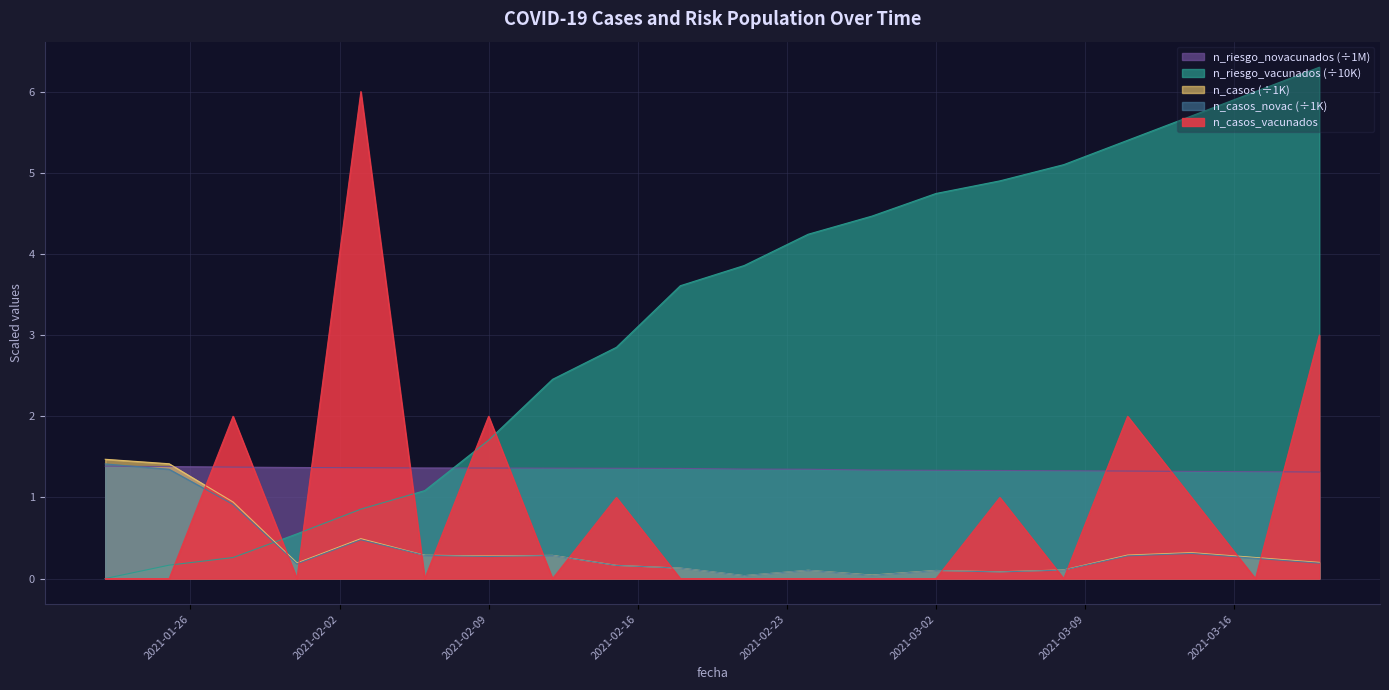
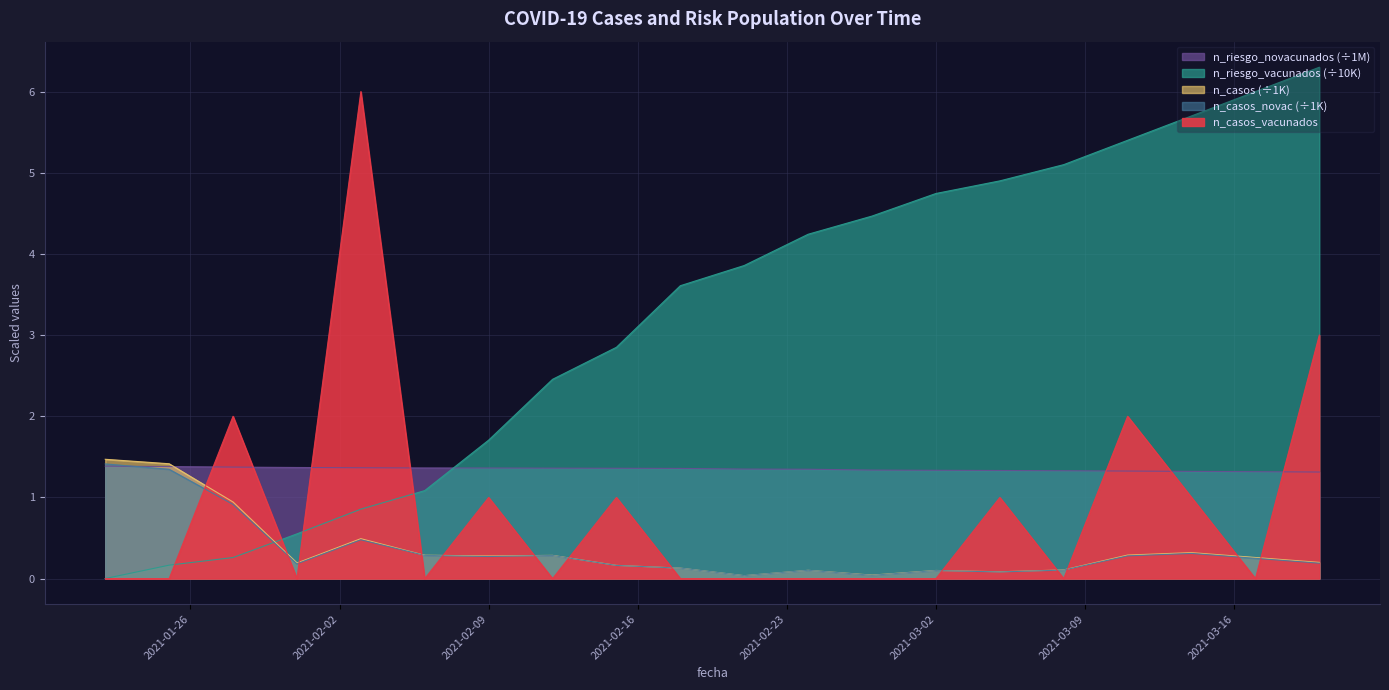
n_casos_vacunados, 2021-02-09: 2 -> 1
